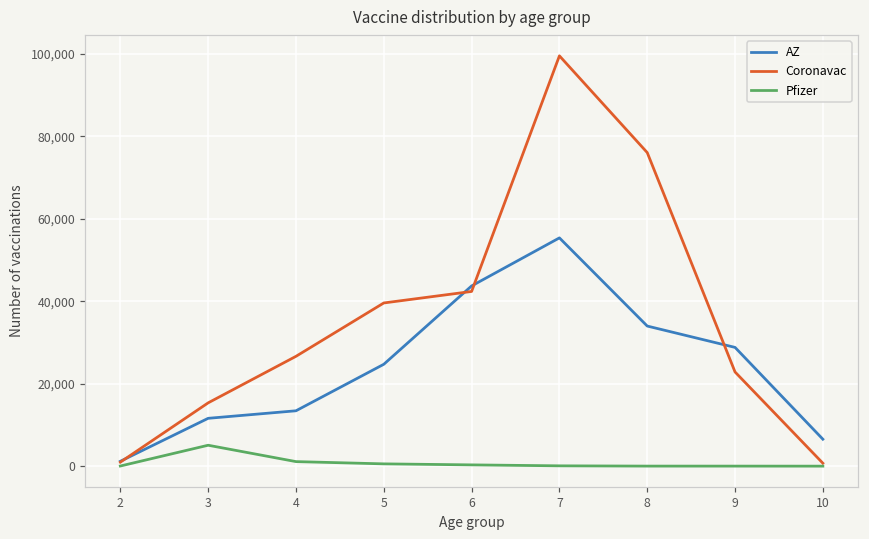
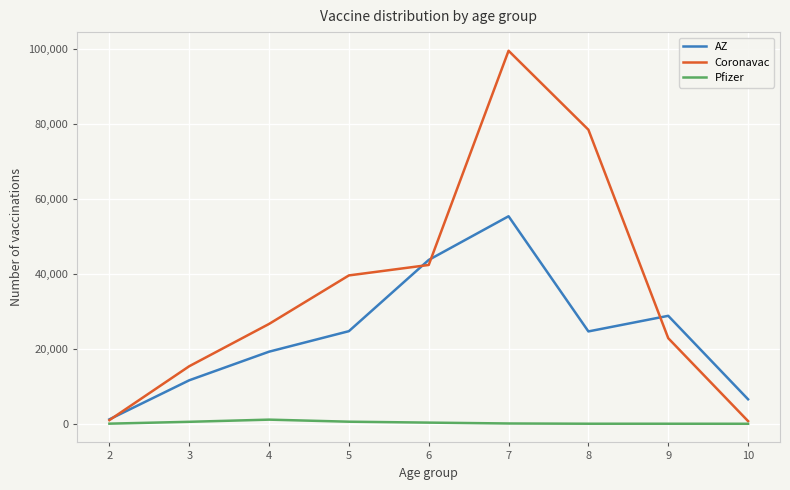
Pfizer, 3: 5,000 -> 1,000
AZ, 4: 13,000 -> 19,000
AZ, 8: 34,000 -> 25,000
Coronavac, 8: 76,000 -> 78,000
